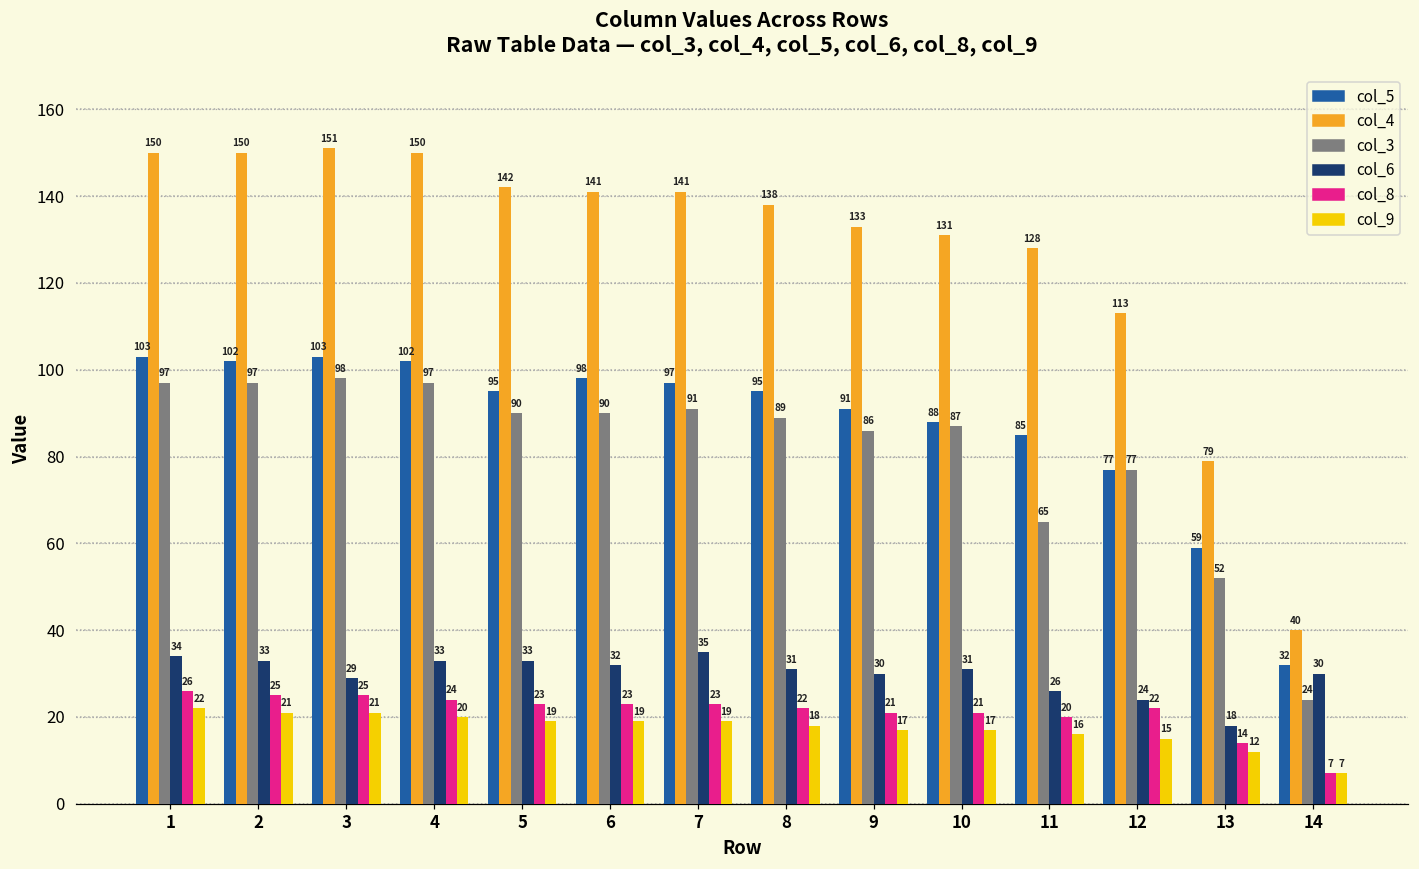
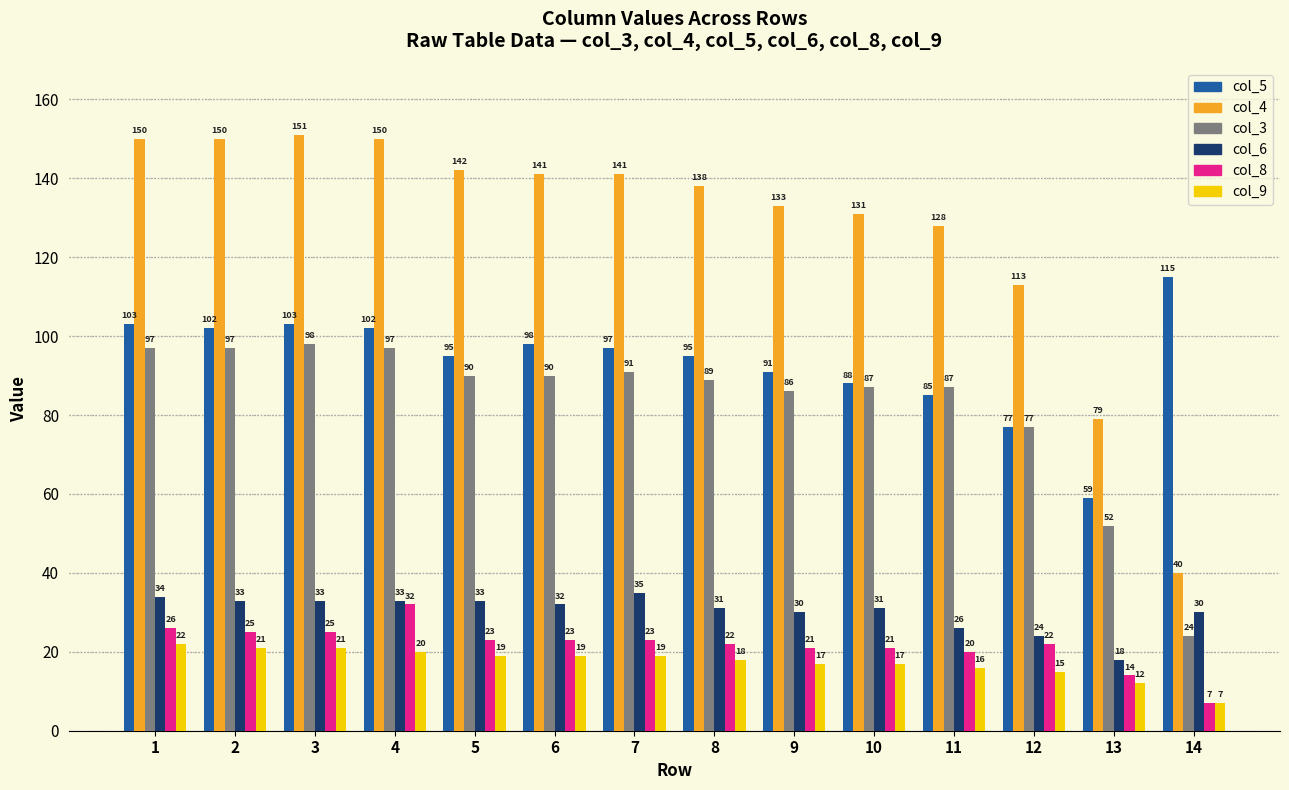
col_6, 3: 29 -> 33
col_8, 4: 24 -> 32
col_3, 11: 65 -> 87
col_5, 14: 32 -> 115
